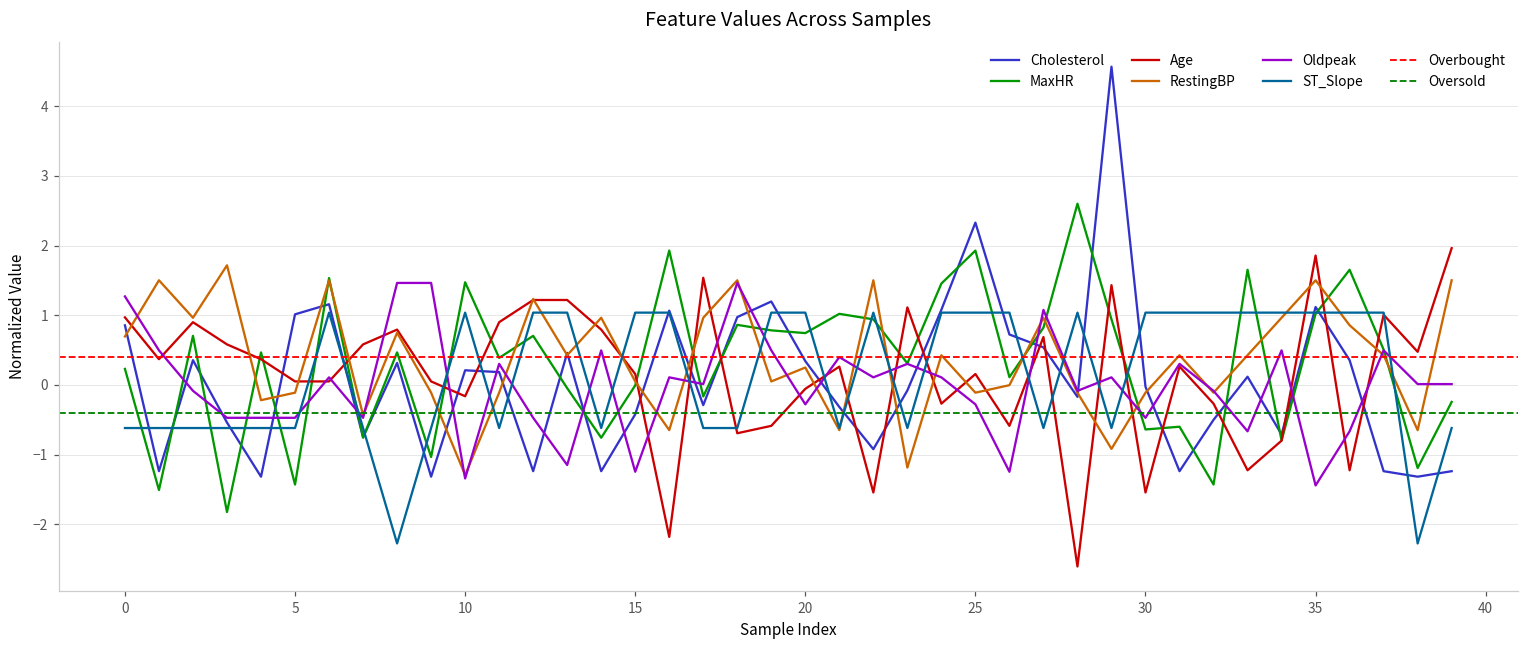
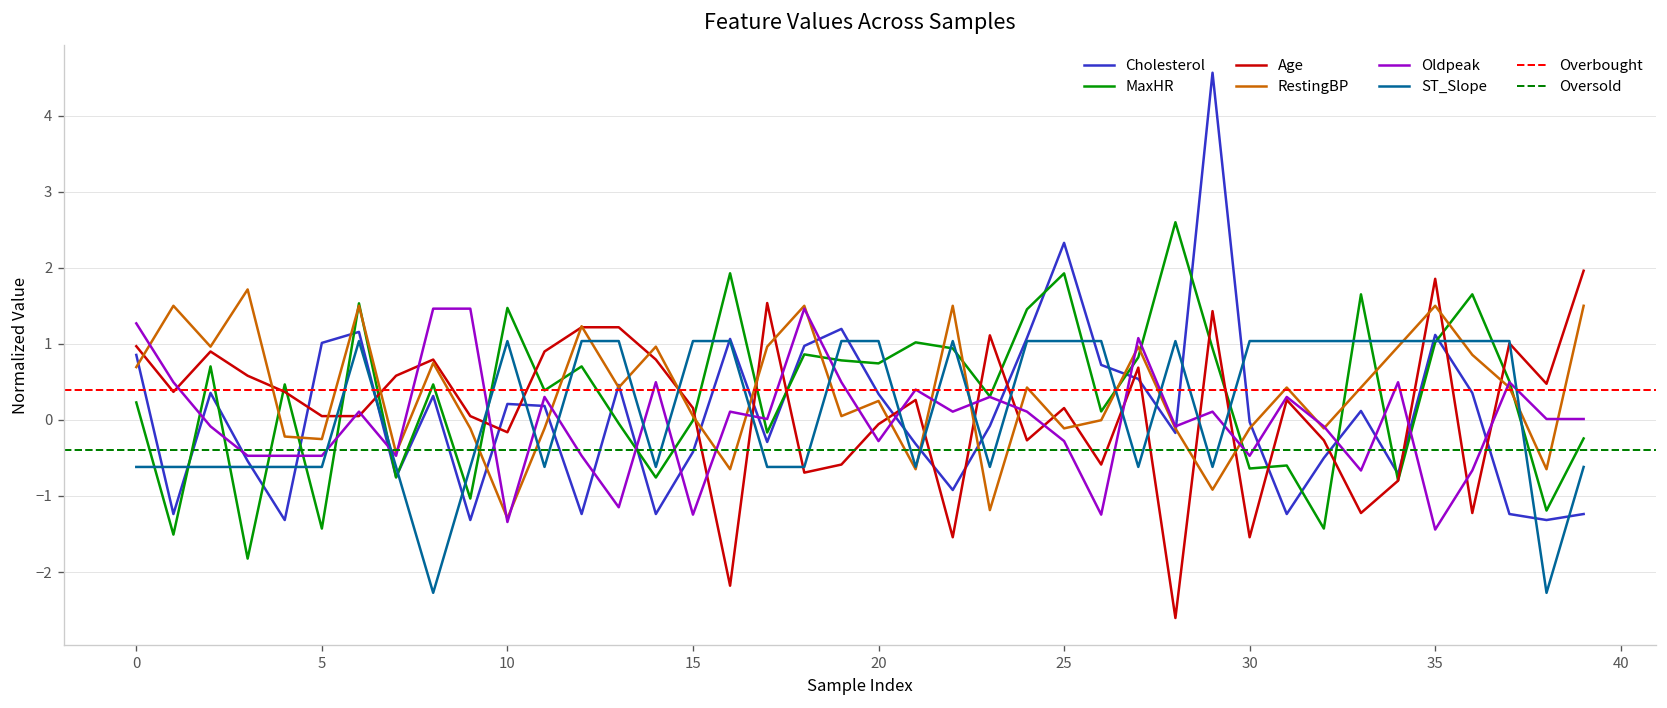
RestingBP, 5: -0.1 -> -0.3
